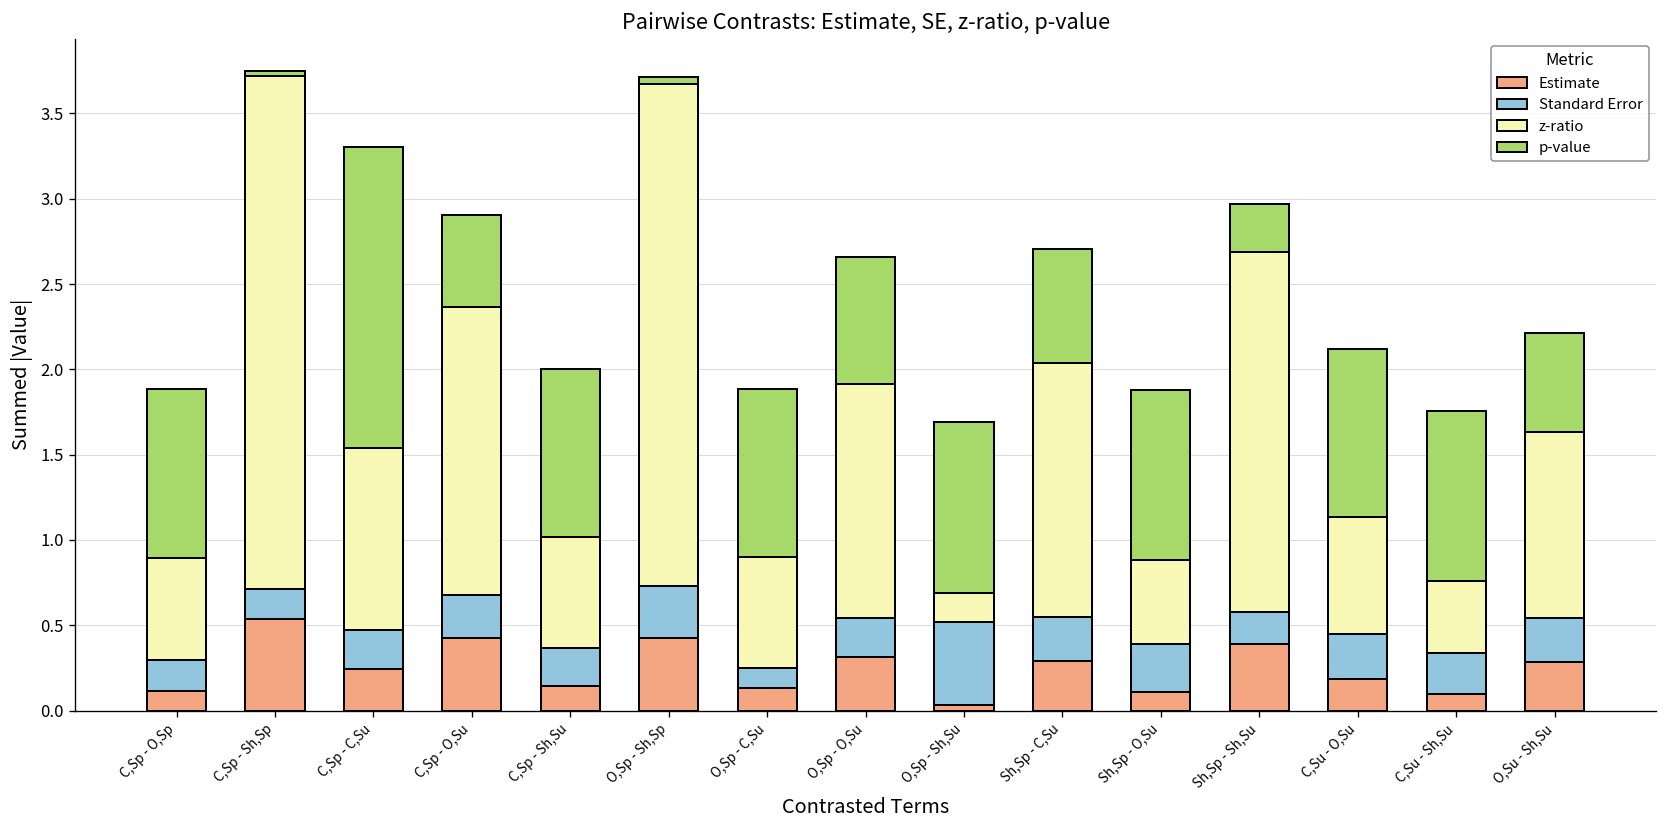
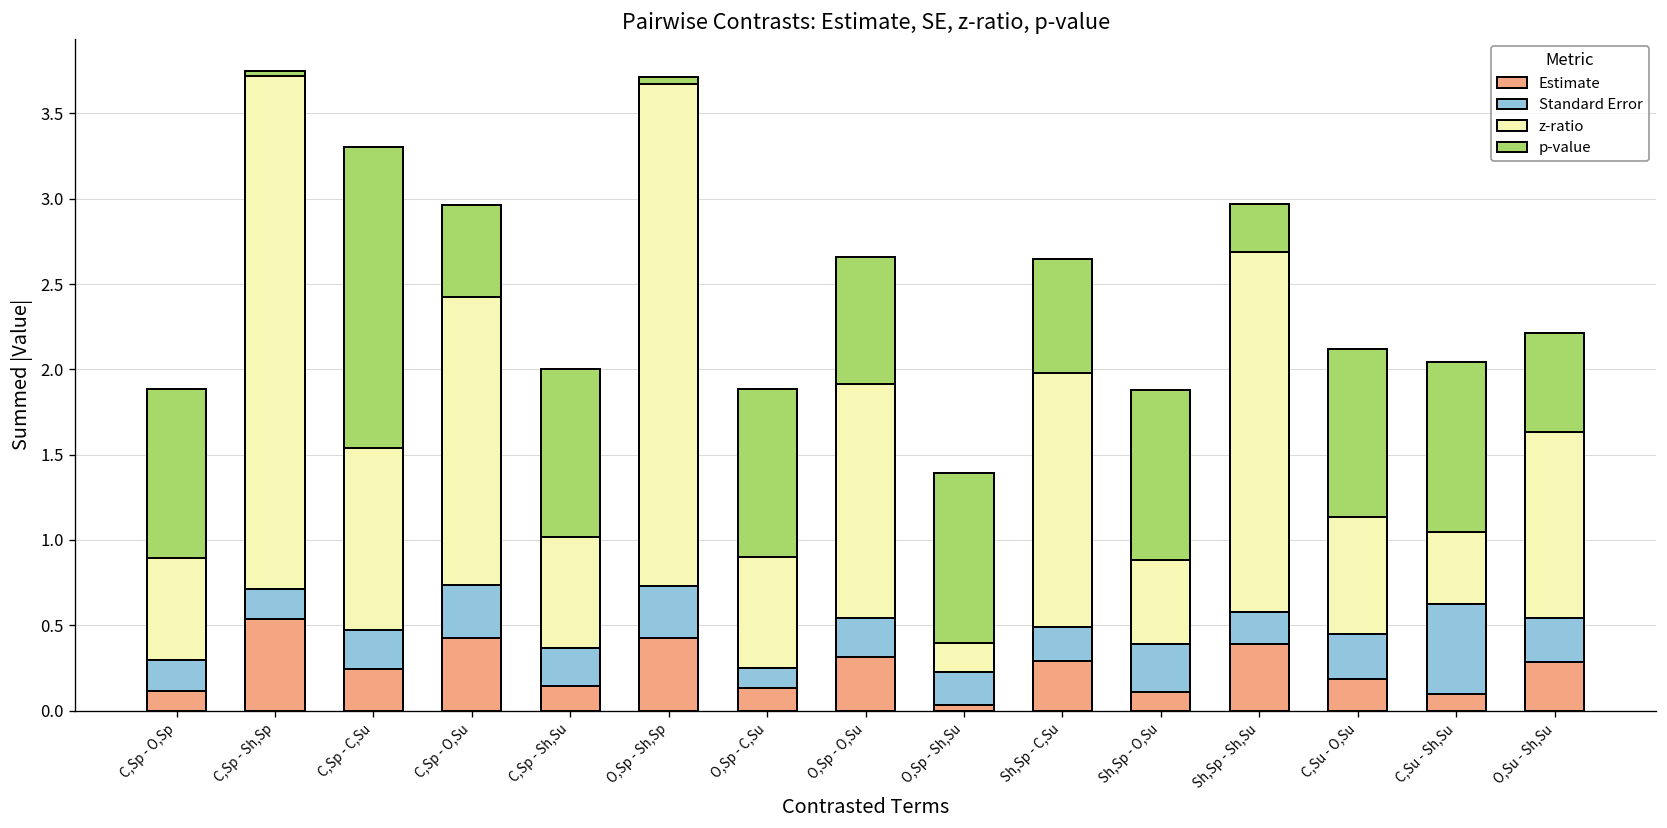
Standard Error, C,Sp - O,Su: 0.25 -> 0.31
Standard Error, O,Sp - Sh,Su: 0.49 -> 0.19
Standard Error, Sh,Sp - C,Su: 0.25 -> 0.19
Standard Error, C,Su - Sh,Su: 0.24 -> 0.52
